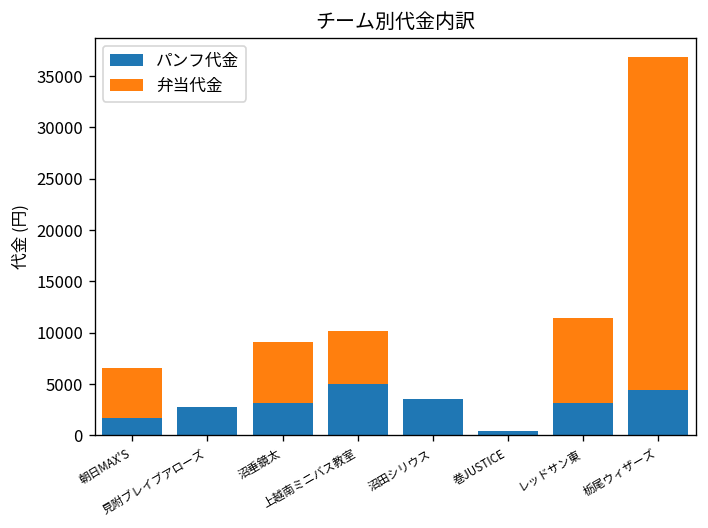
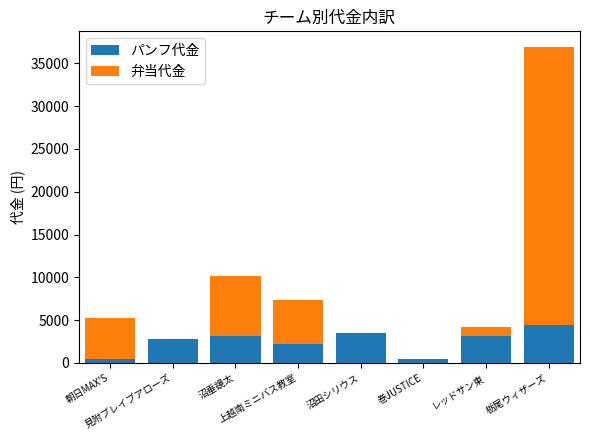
パンフ代金, 朝日MAX'S: 2000 -> 0
弁当代金, 沼垂鏡太: 6000 -> 7000
パンフ代金, 上越南ミニバス教室: 5000 -> 2000
弁当代金, レッドサン東: 8000 -> 1000
